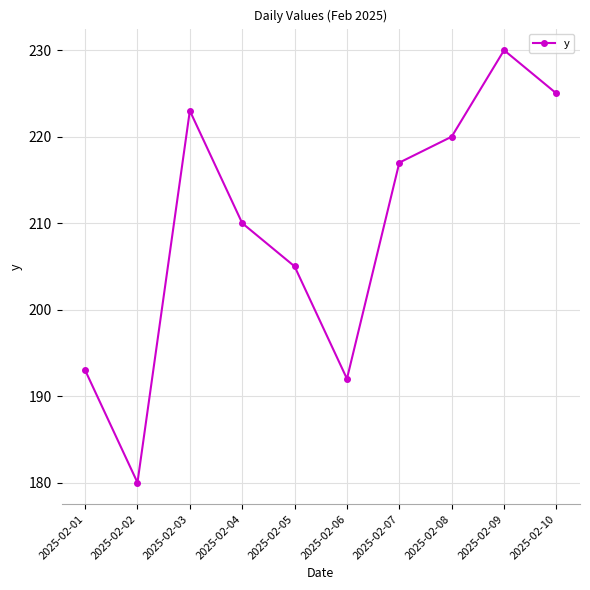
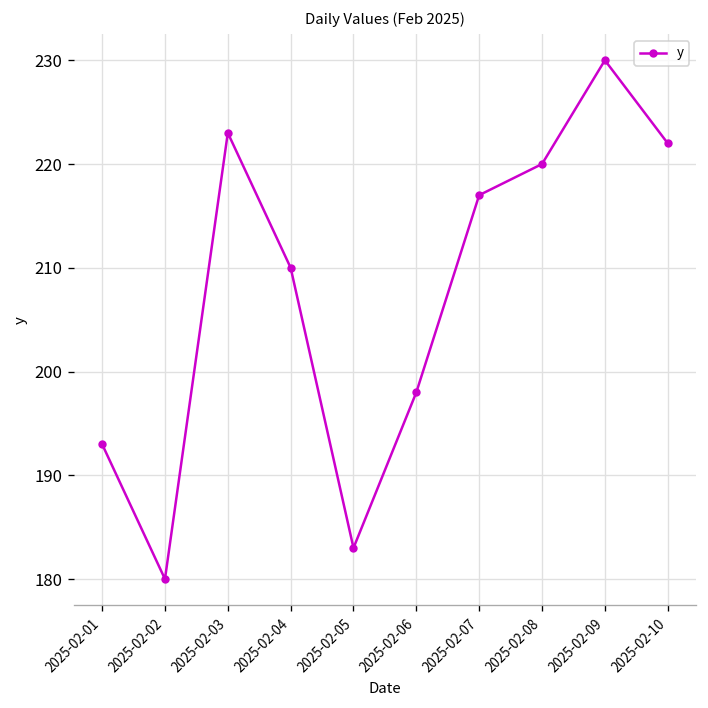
2025-02-05: 205 -> 183
2025-02-06: 192 -> 198
2025-02-10: 225 -> 222
